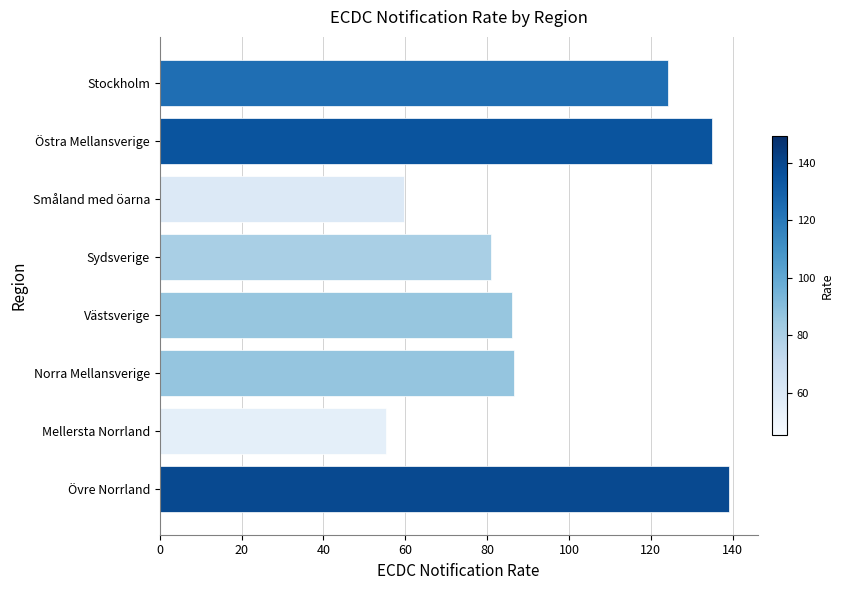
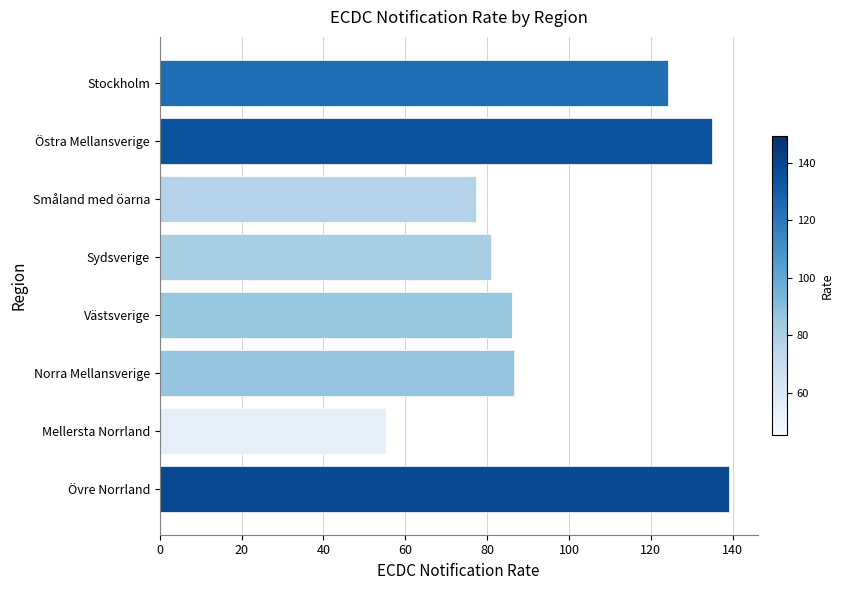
Småland med öarna: 60 -> 77
